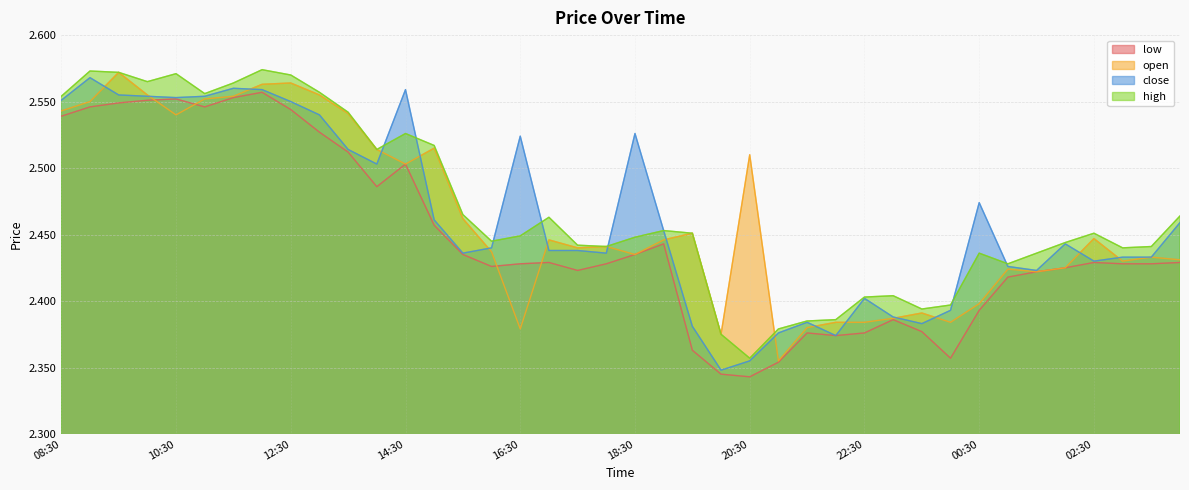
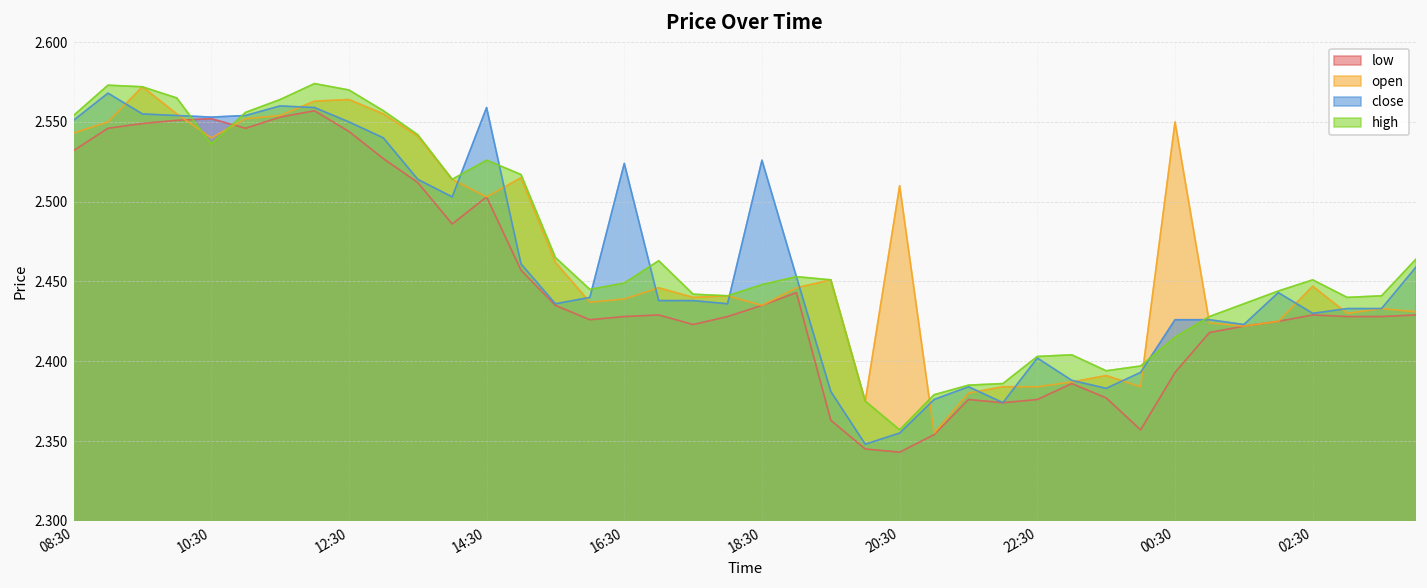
low, 08:30: 2.539 -> 2.532
high, 10:30: 2.571 -> 2.536
open, 16:30: 2.379 -> 2.439
open, 00:30: 2.398 -> 2.550
close, 00:30: 2.474 -> 2.426
high, 00:30: 2.436 -> 2.415
